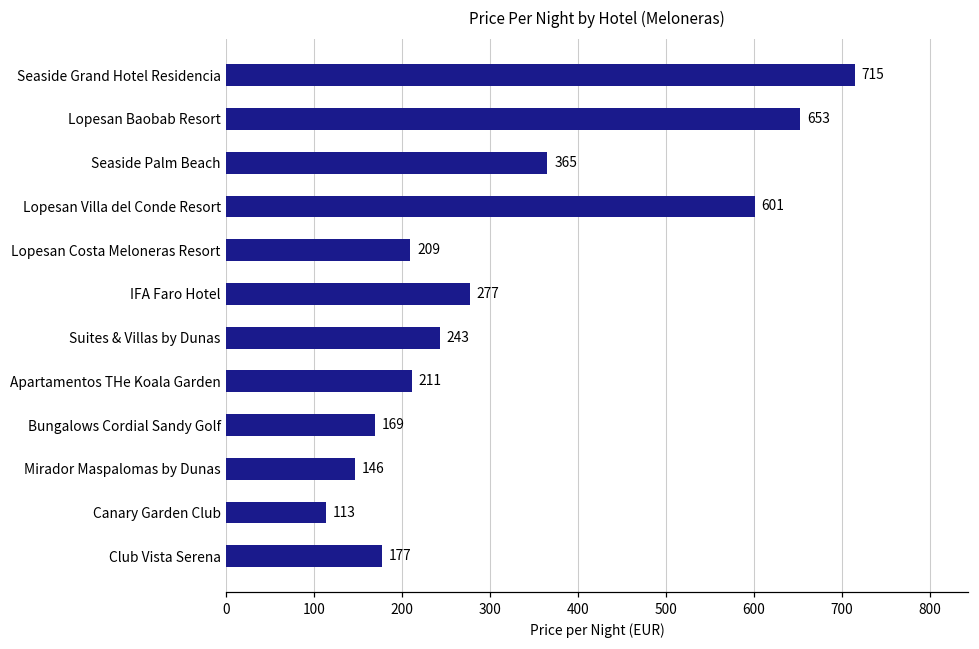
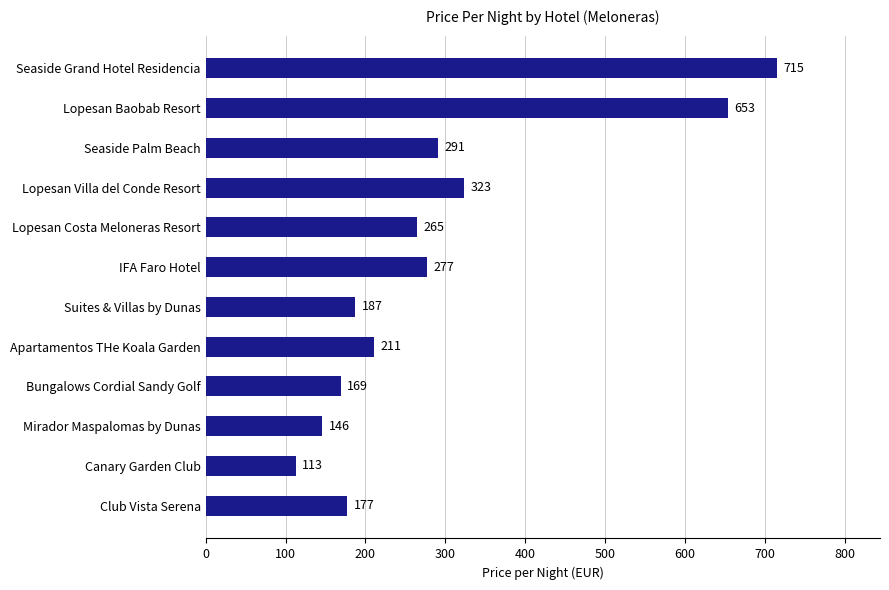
Seaside Palm Beach: 365 -> 291
Lopesan Villa del Conde Resort: 601 -> 323
Lopesan Costa Meloneras Resort: 209 -> 265
Suites & Villas by Dunas: 243 -> 187
